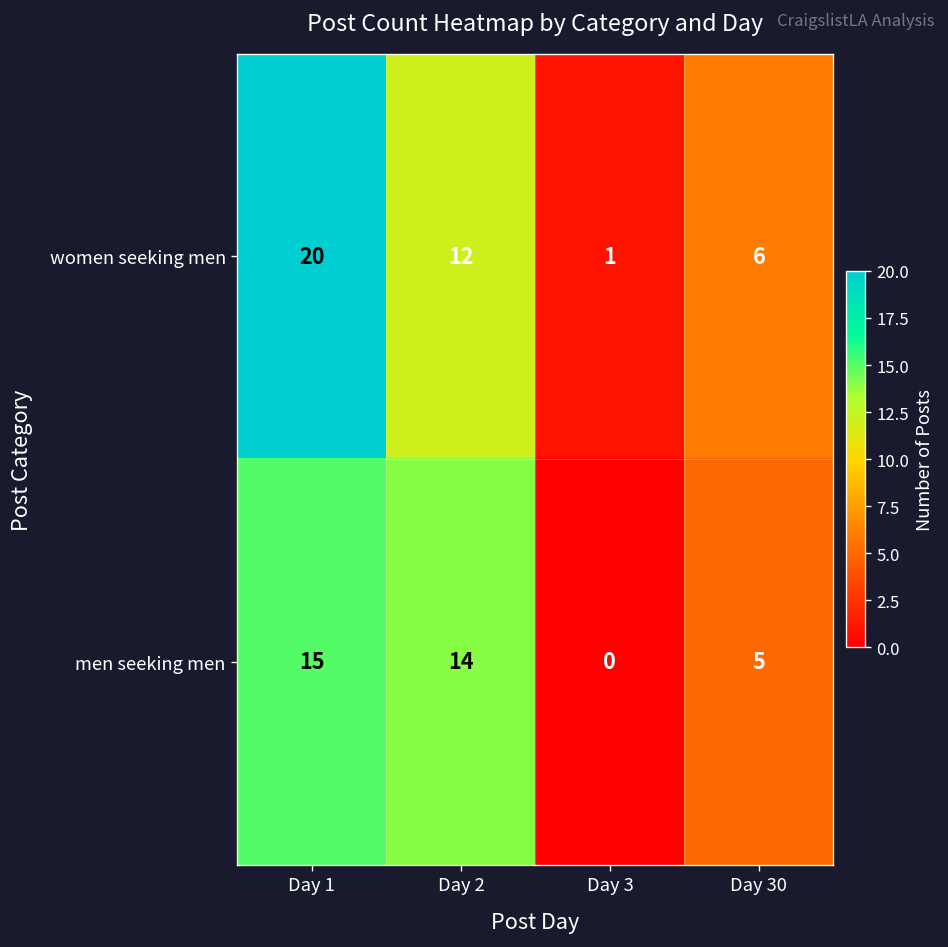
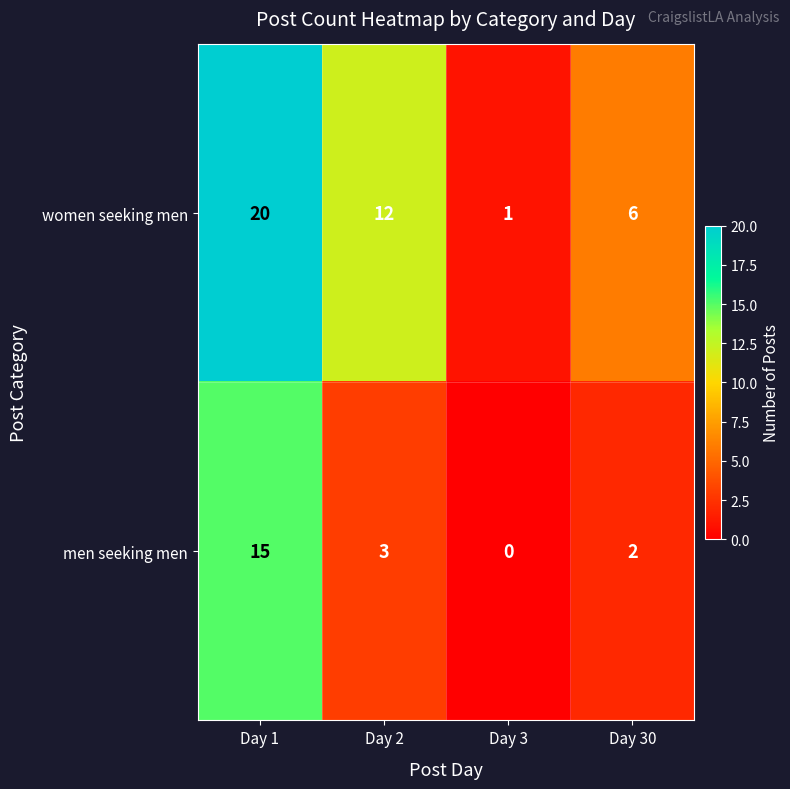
men seeking men, Day 2: 14 -> 3
men seeking men, Day 30: 5 -> 2
